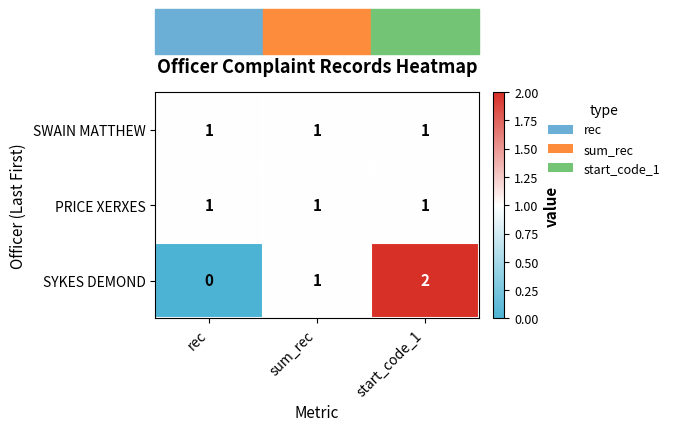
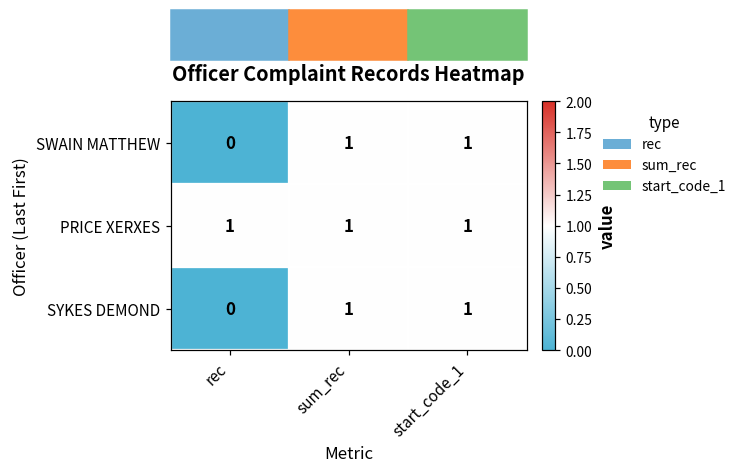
SWAIN MATTHEW, rec: 1 -> 0
SYKES DEMOND, start_code_1: 2 -> 1
